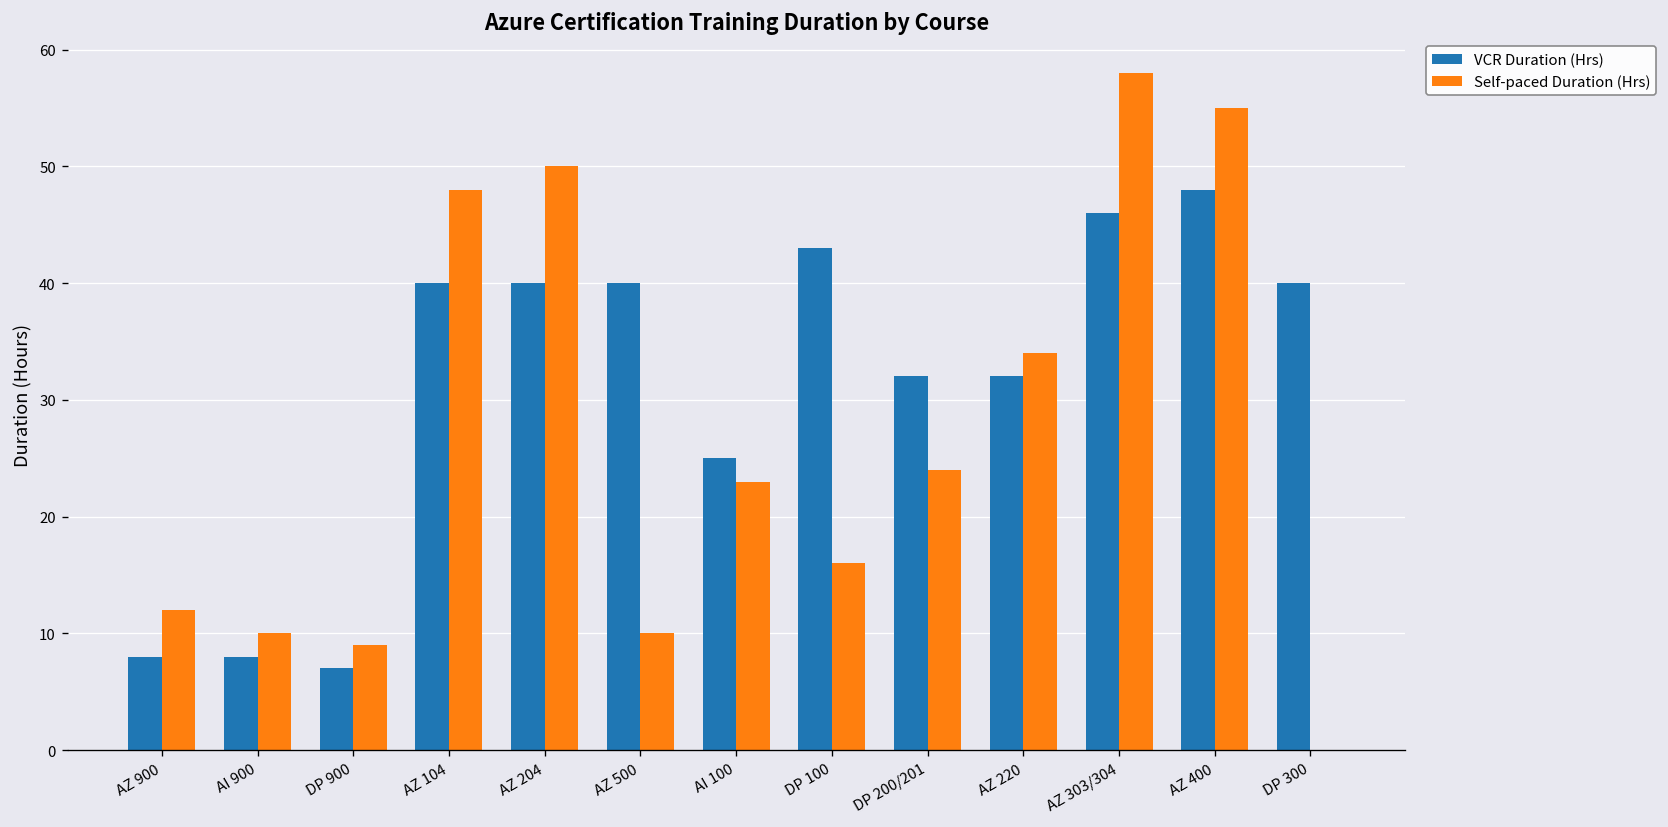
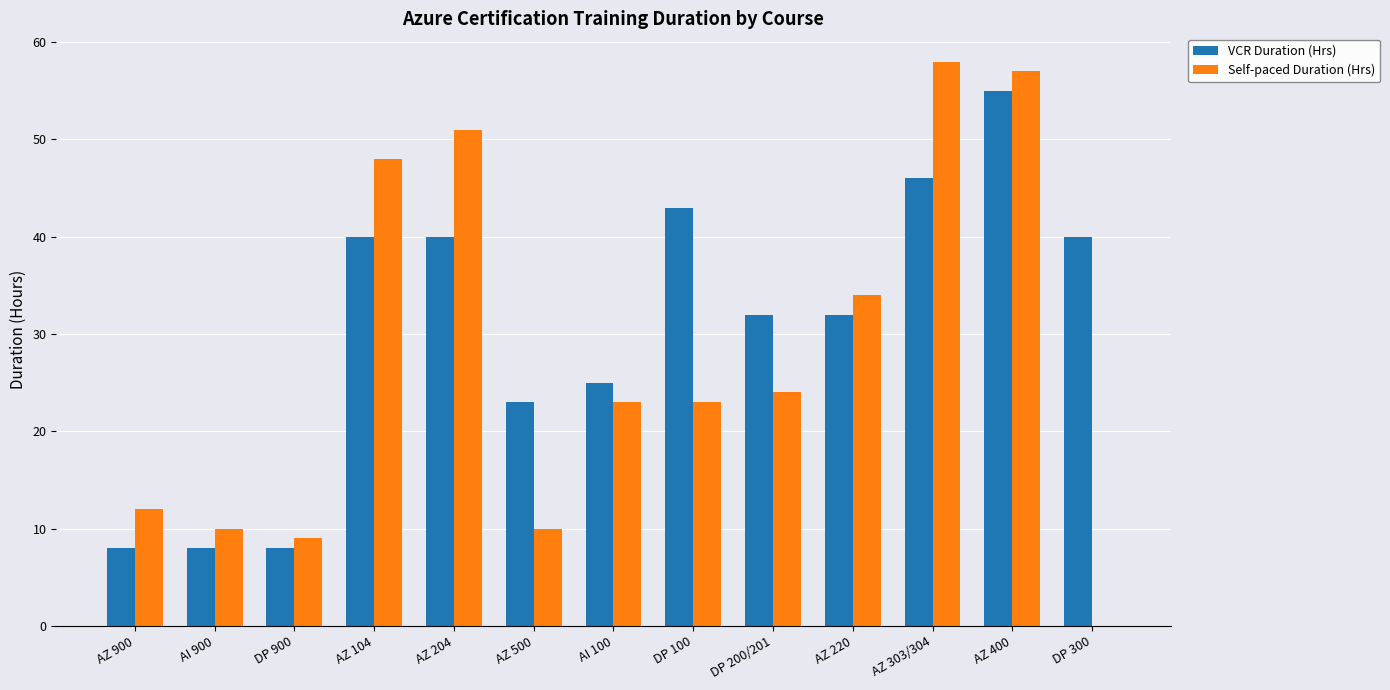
VCR Duration (Hrs), DP 900: 7 -> 8
Self-paced Duration (Hrs), AZ 204: 50 -> 51
VCR Duration (Hrs), AZ 500: 40 -> 23
Self-paced Duration (Hrs), DP 100: 16 -> 23
VCR Duration (Hrs), AZ 400: 48 -> 55
Self-paced Duration (Hrs), AZ 400: 55 -> 57
